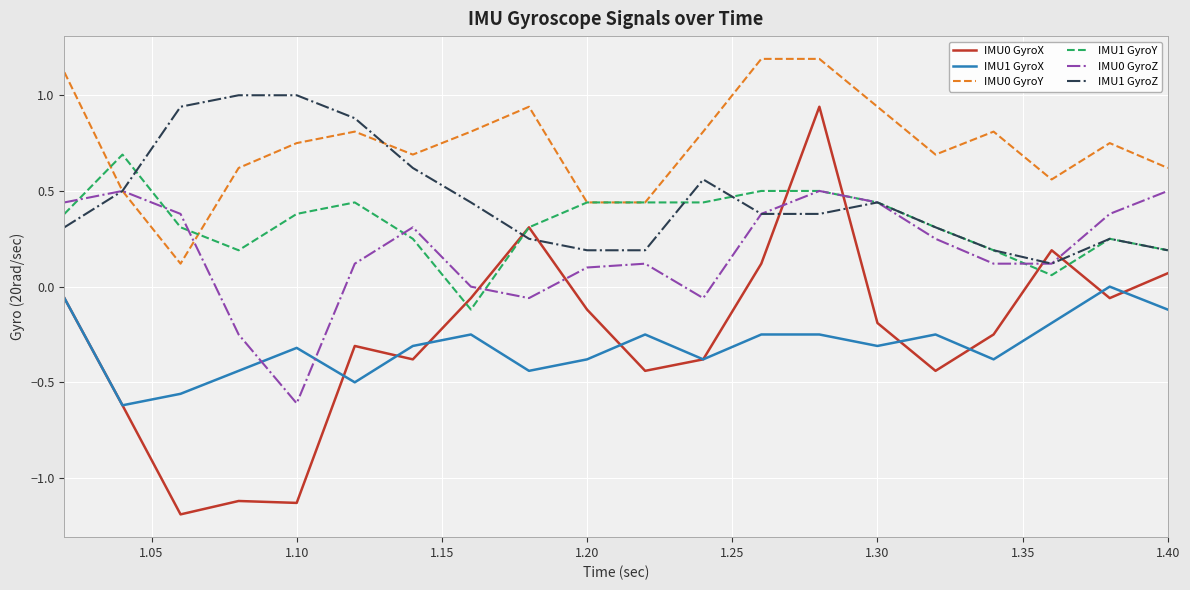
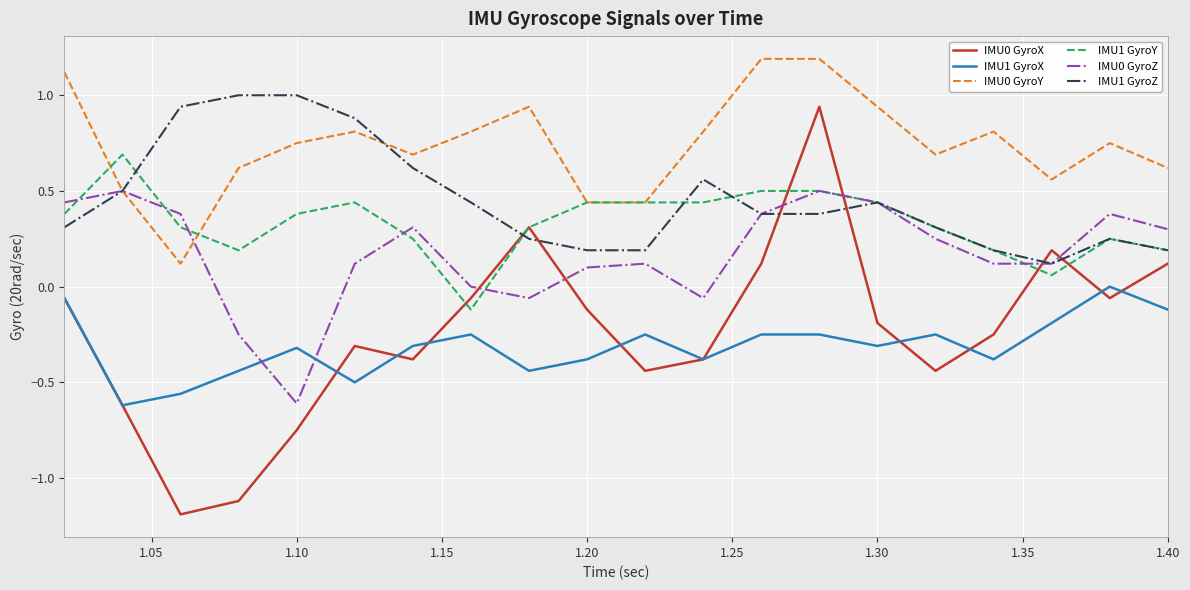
IMU0 GyroX, 1.10: -1.13 -> -0.75
IMU0 GyroX, 1.40: 0.07 -> 0.12
IMU0 GyroZ, 1.40: 0.5 -> 0.3
